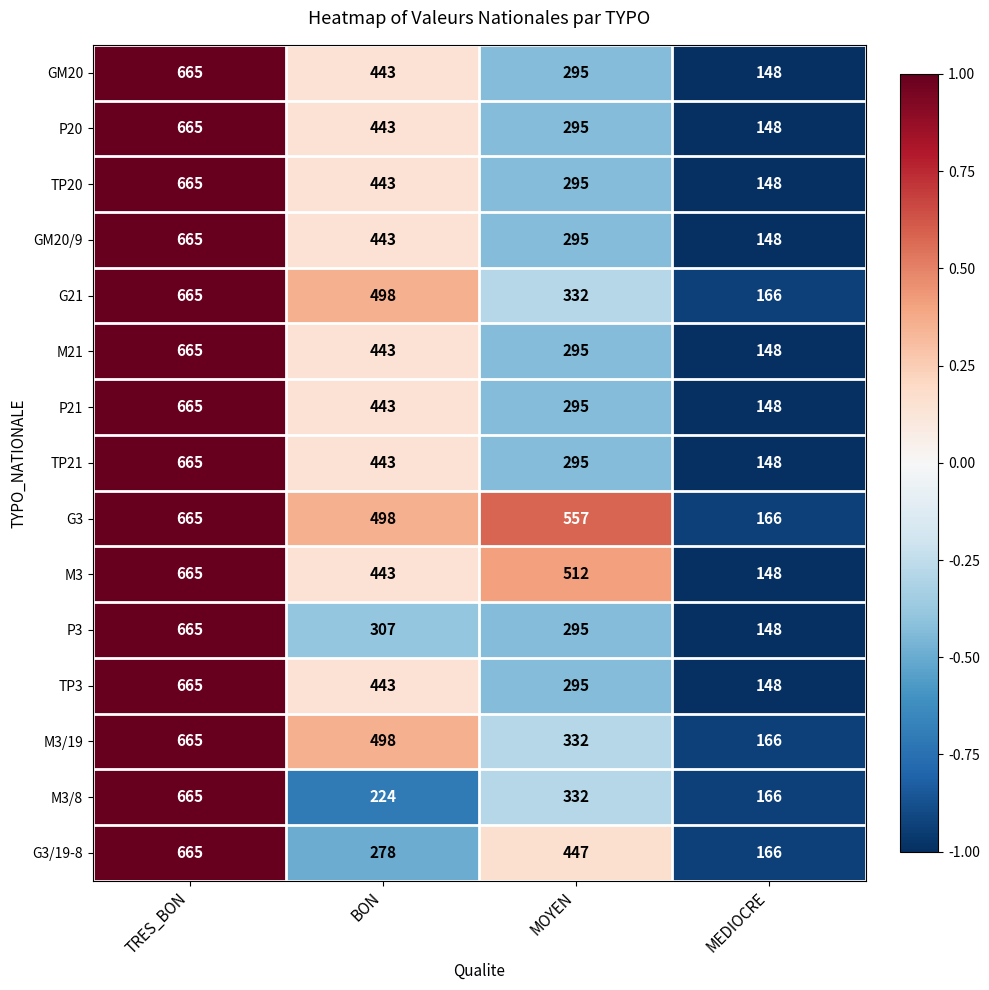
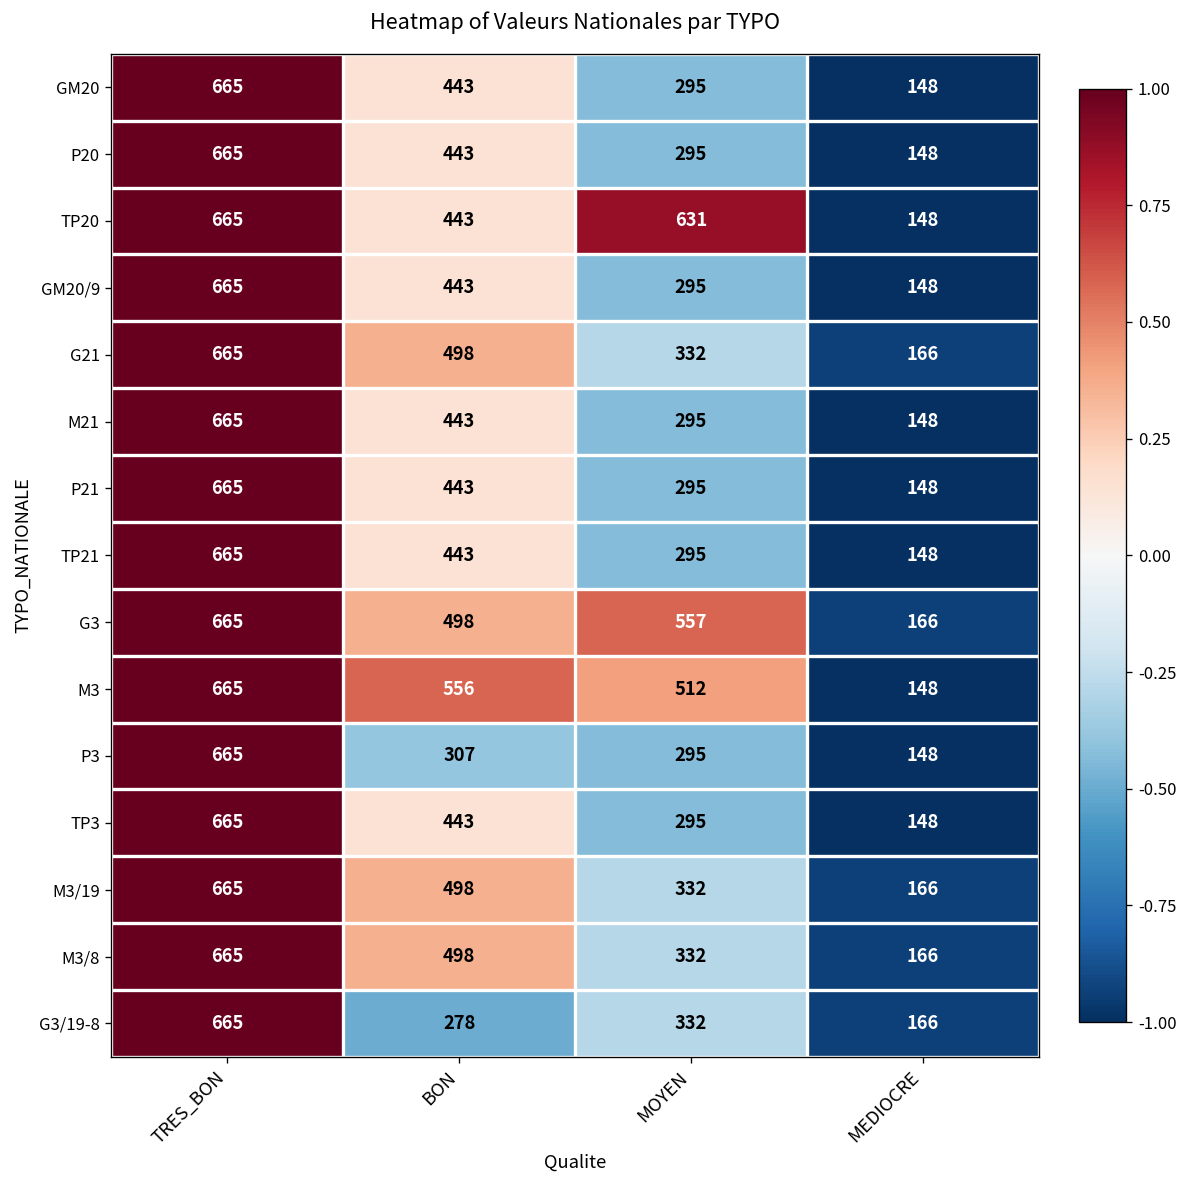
TP20, MOYEN: 295 -> 631
M3, BON: 443 -> 556
M3/8, BON: 224 -> 498
G3/19-8, MOYEN: 447 -> 332
